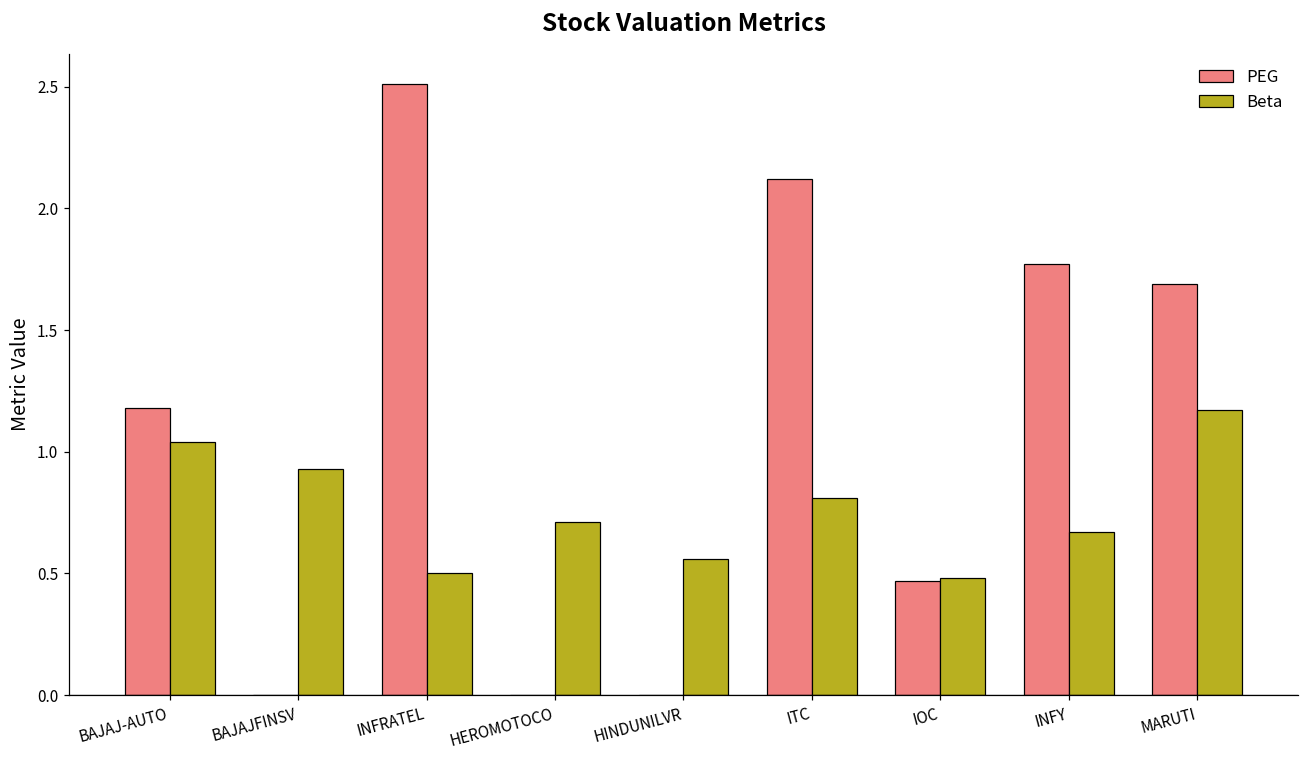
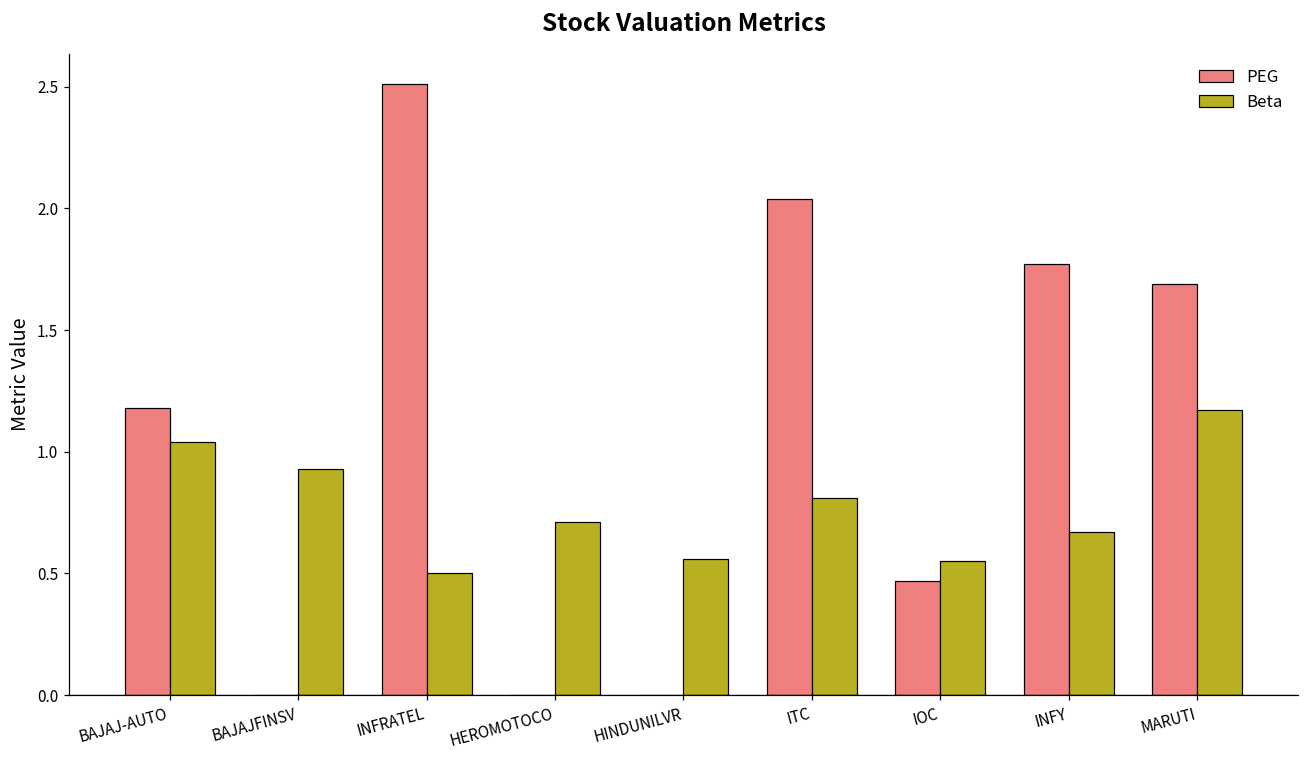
PEG, ITC: 2.12 -> 2.04
Beta, IOC: 0.48 -> 0.55
